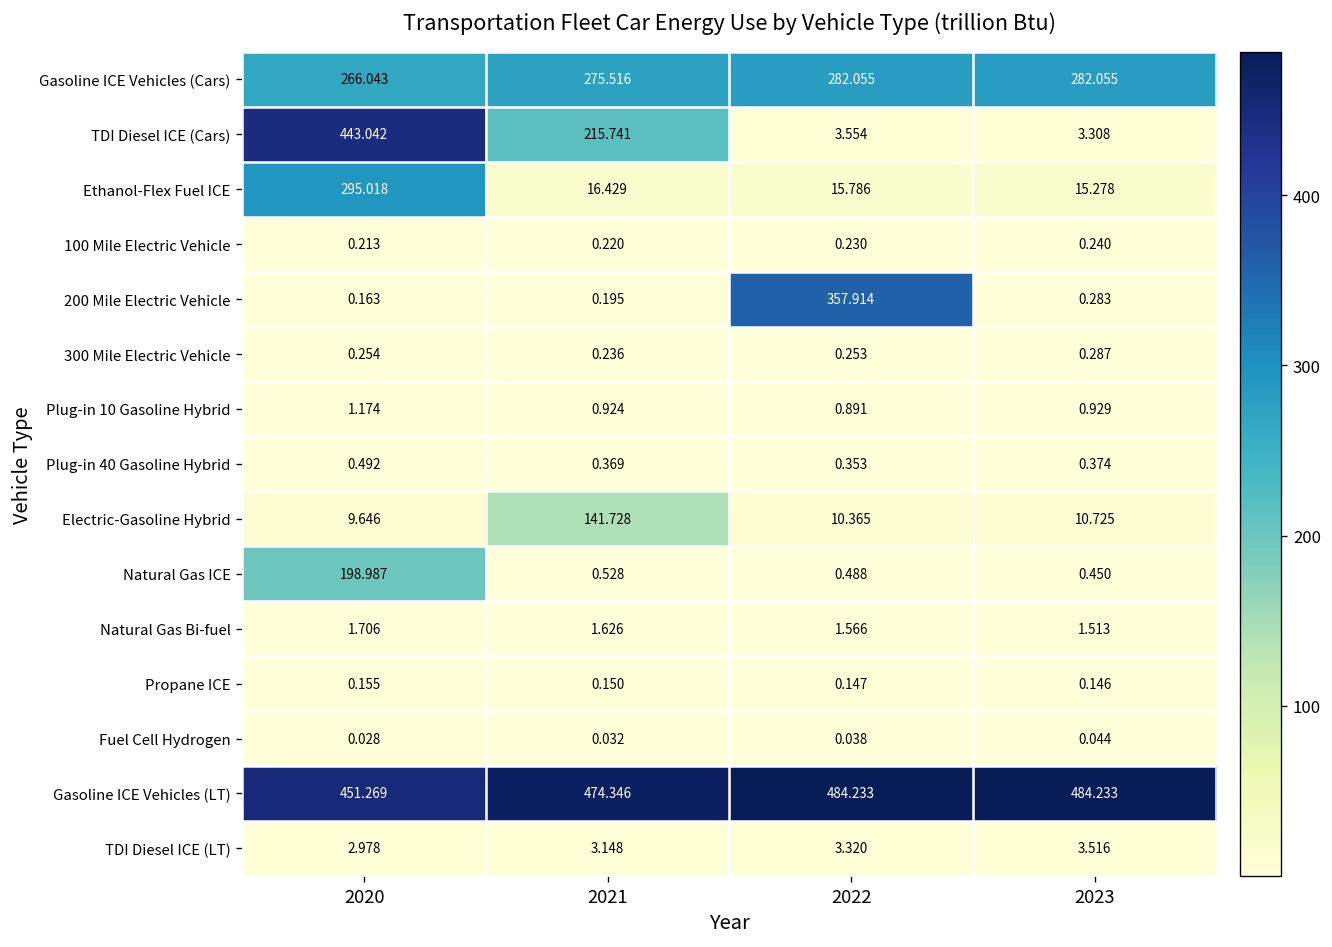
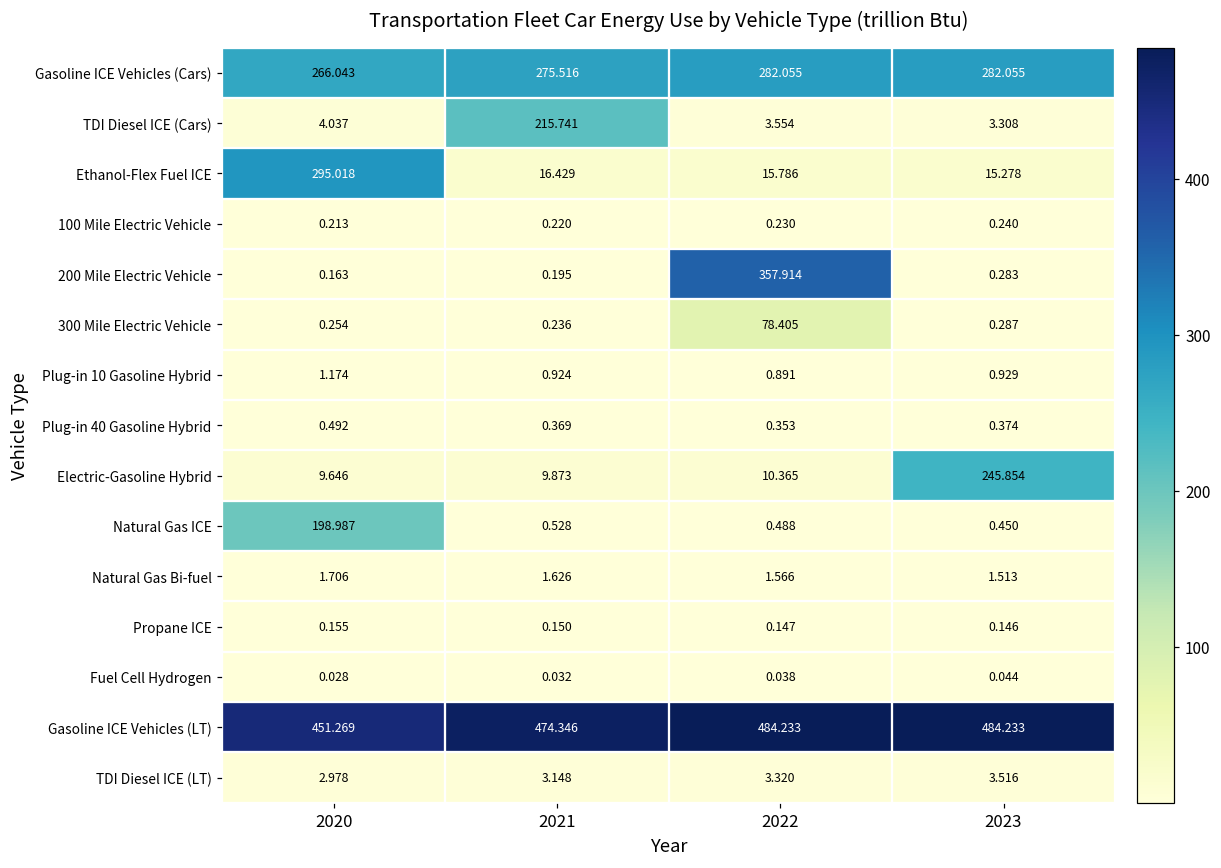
TDI Diesel ICE (Cars), 2020: 443.042 -> 4.037
300 Mile Electric Vehicle, 2022: 0.253 -> 78.405
Electric-Gasoline Hybrid, 2021: 141.728 -> 9.873
Electric-Gasoline Hybrid, 2023: 10.725 -> 245.854
